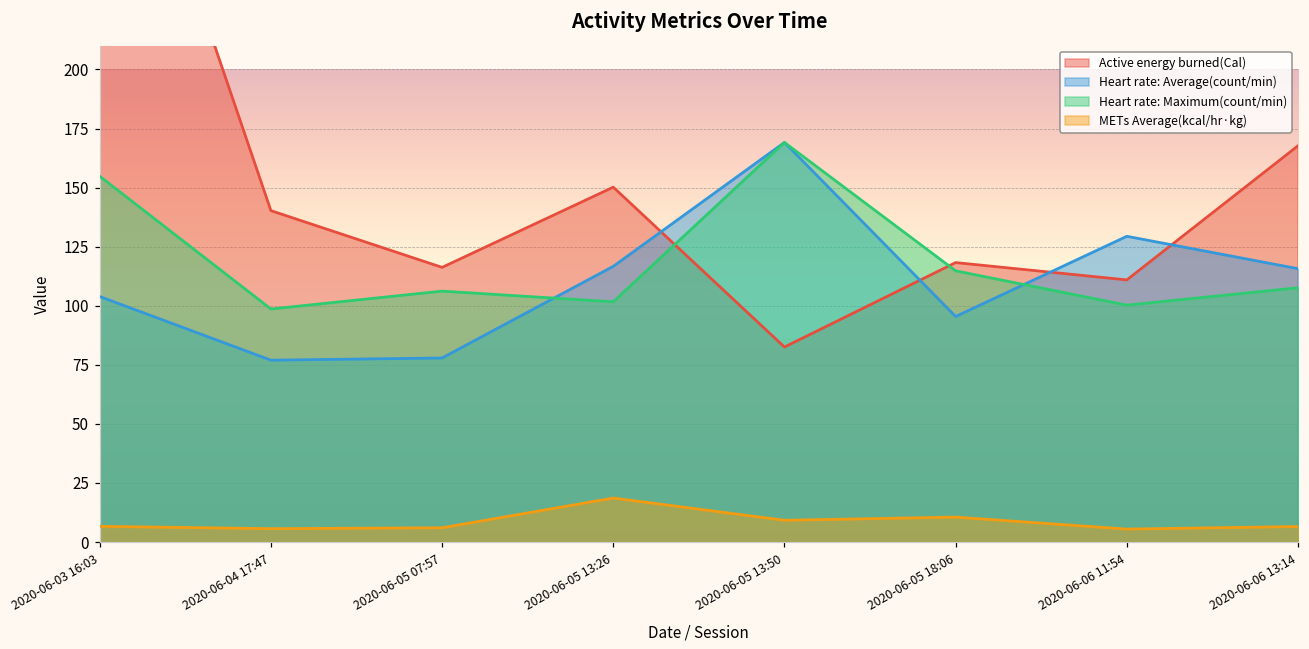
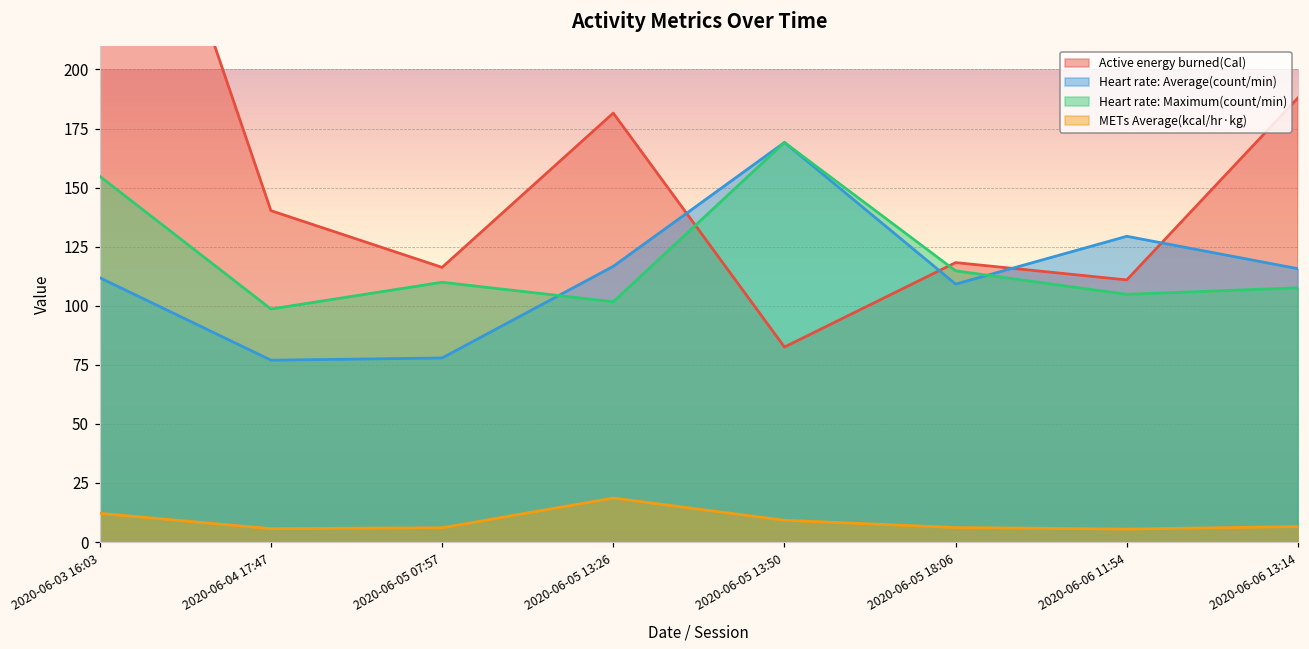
Heart rate: Average(count/min), 2020-06-03 16:03: 104 -> 112
METs Average(kcal/hr·kg), 2020-06-03 16:03: 7 -> 12
Heart rate: Maximum(count/min), 2020-06-05 07:57: 106 -> 110
Active energy burned(Cal), 2020-06-05 13:26: 150 -> 182
Heart rate: Average(count/min), 2020-06-05 18:06: 95 -> 109
METs Average(kcal/hr·kg), 2020-06-05 18:06: 11 -> 6
Heart rate: Maximum(count/min), 2020-06-06 11:54: 100 -> 105
Active energy burned(Cal), 2020-06-06 13:14: 168 -> 188
